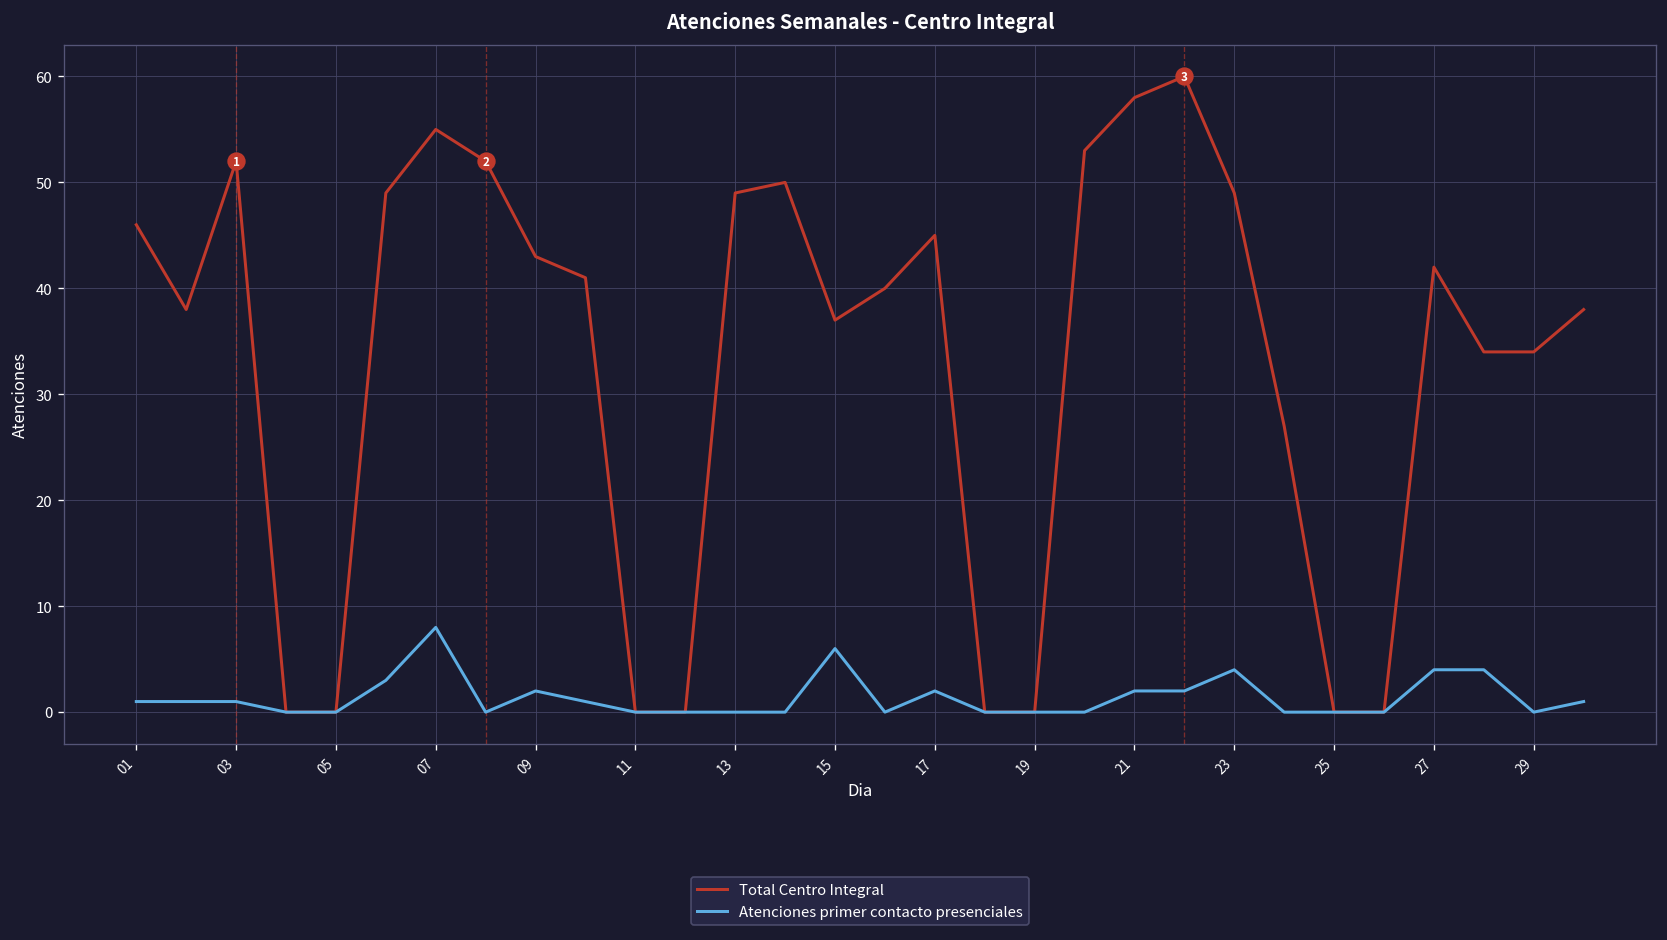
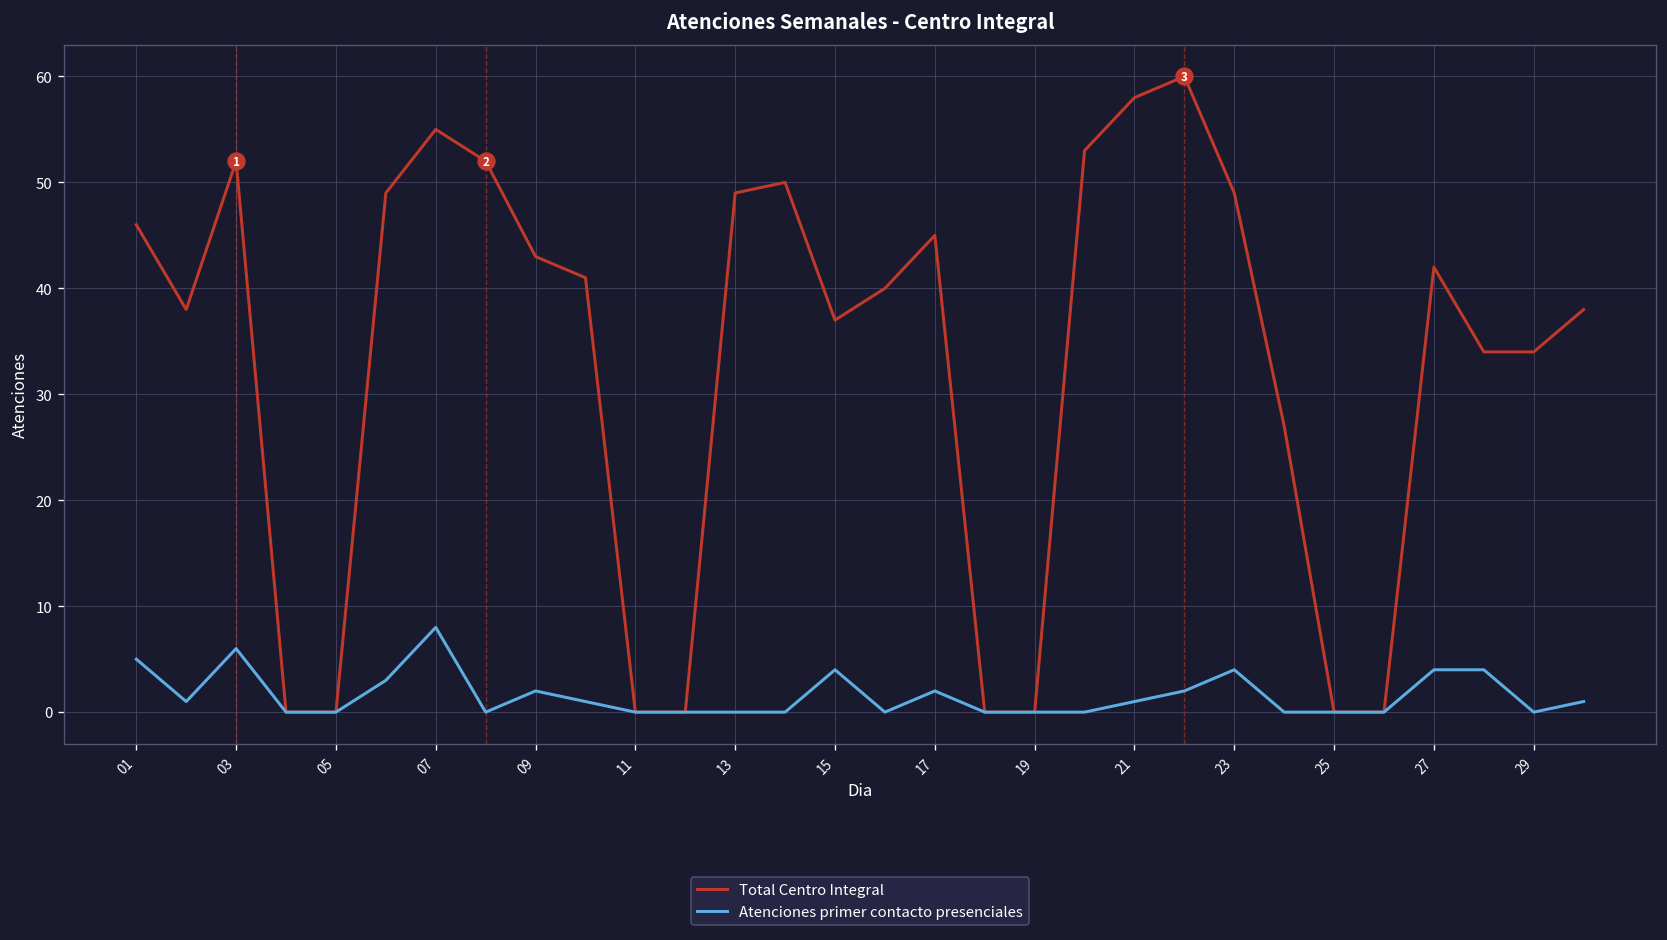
Atenciones primer contacto presenciales, 01: 1 -> 5
Atenciones primer contacto presenciales, 03: 1 -> 6
Atenciones primer contacto presenciales, 15: 6 -> 4
Atenciones primer contacto presenciales, 21: 2 -> 1
